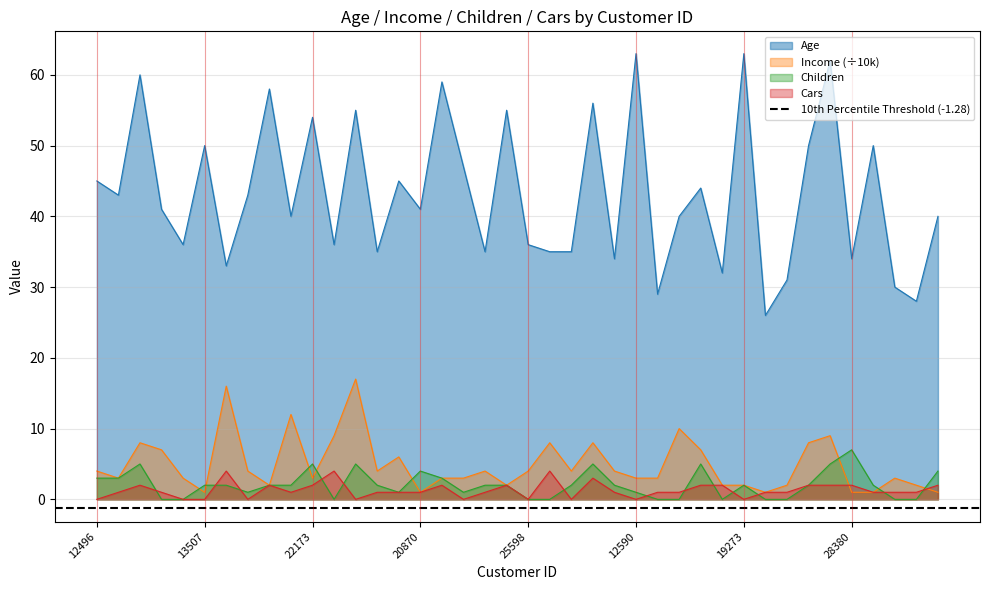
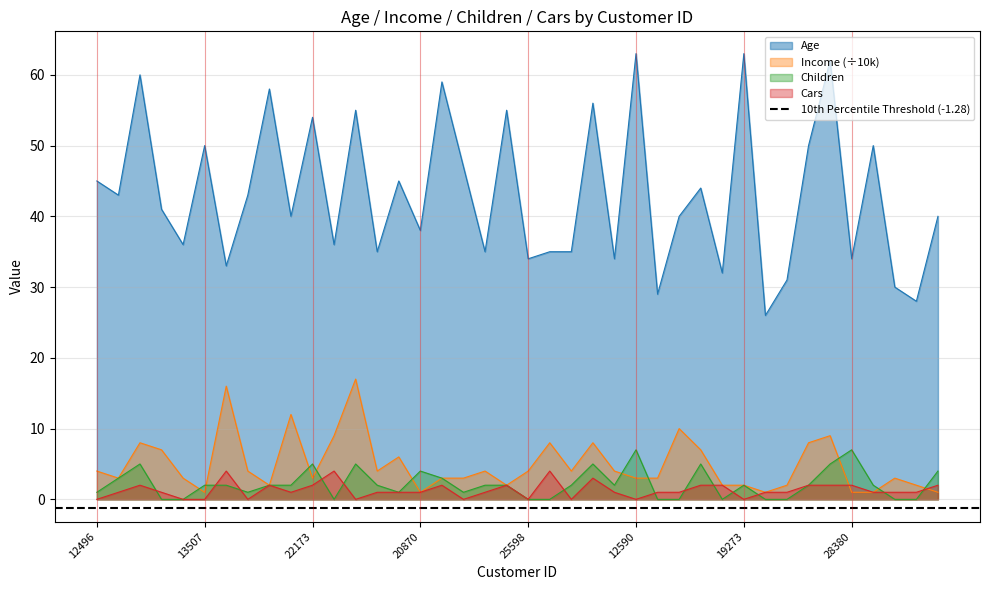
Children, 12496: 3 -> 1
Age, 20870: 41 -> 38
Age, 25598: 36 -> 34
Children, 12590: 1 -> 7
